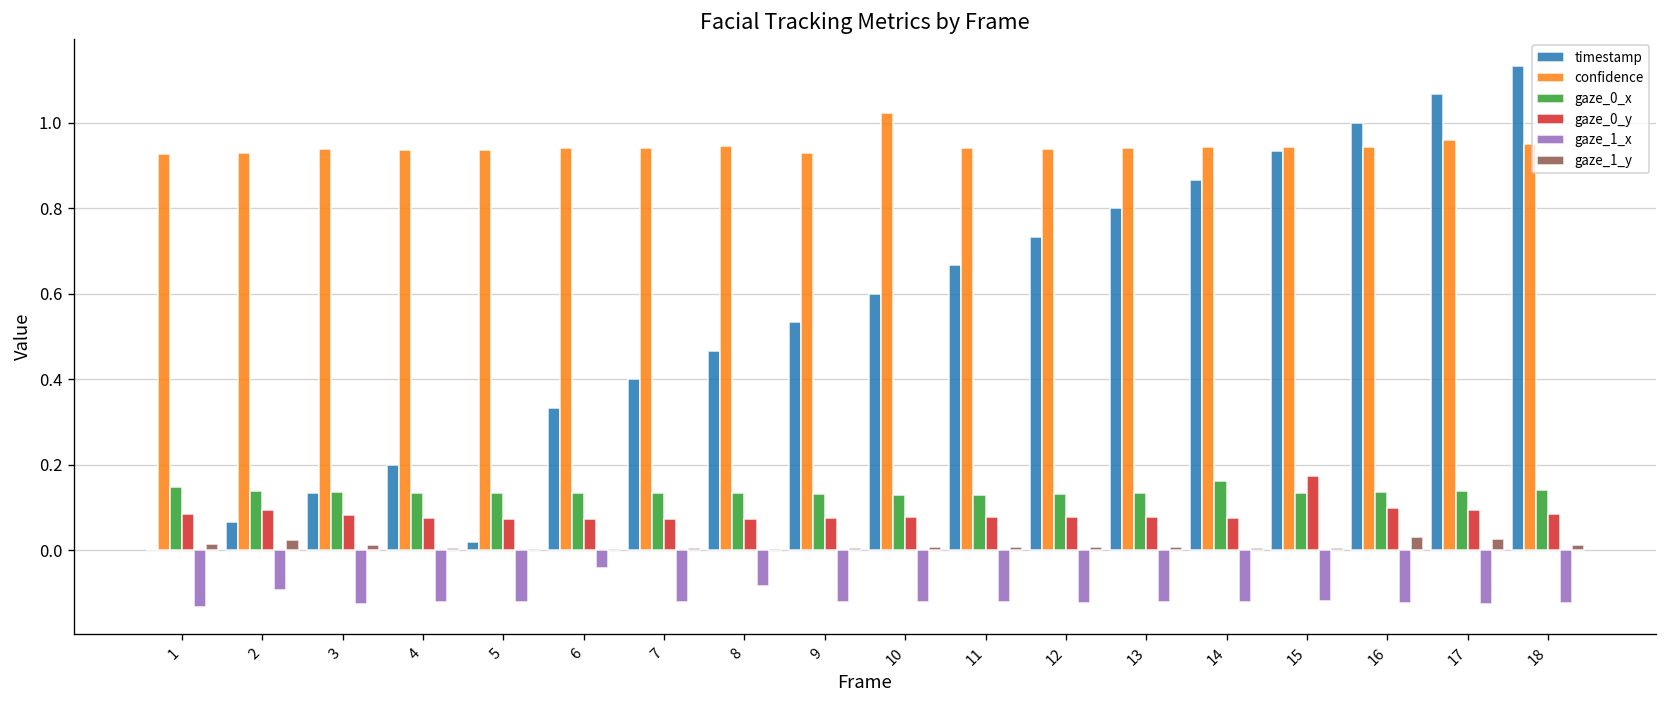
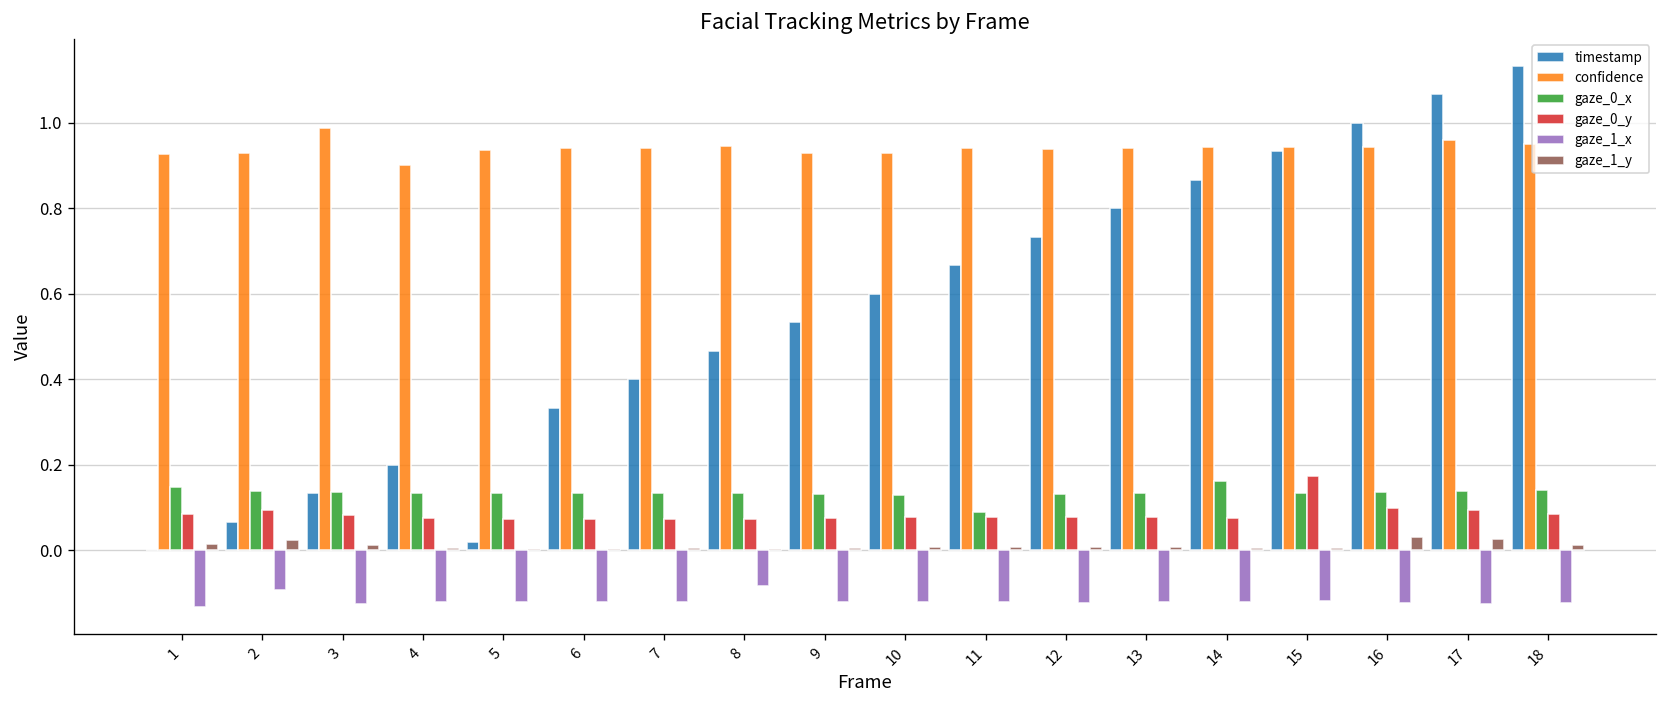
confidence, 3: 0.94 -> 0.99
confidence, 4: 0.94 -> 0.90
gaze_1_x, 6: -0.04 -> -0.12
confidence, 10: 1.02 -> 0.93
gaze_0_x, 11: 0.13 -> 0.09
